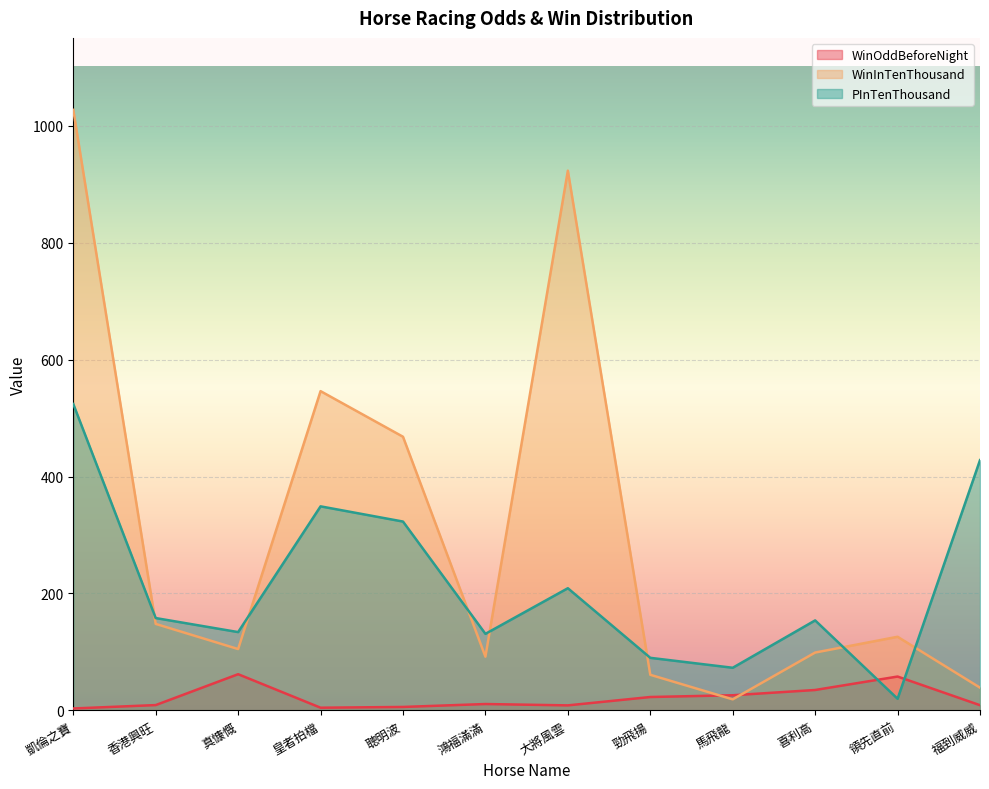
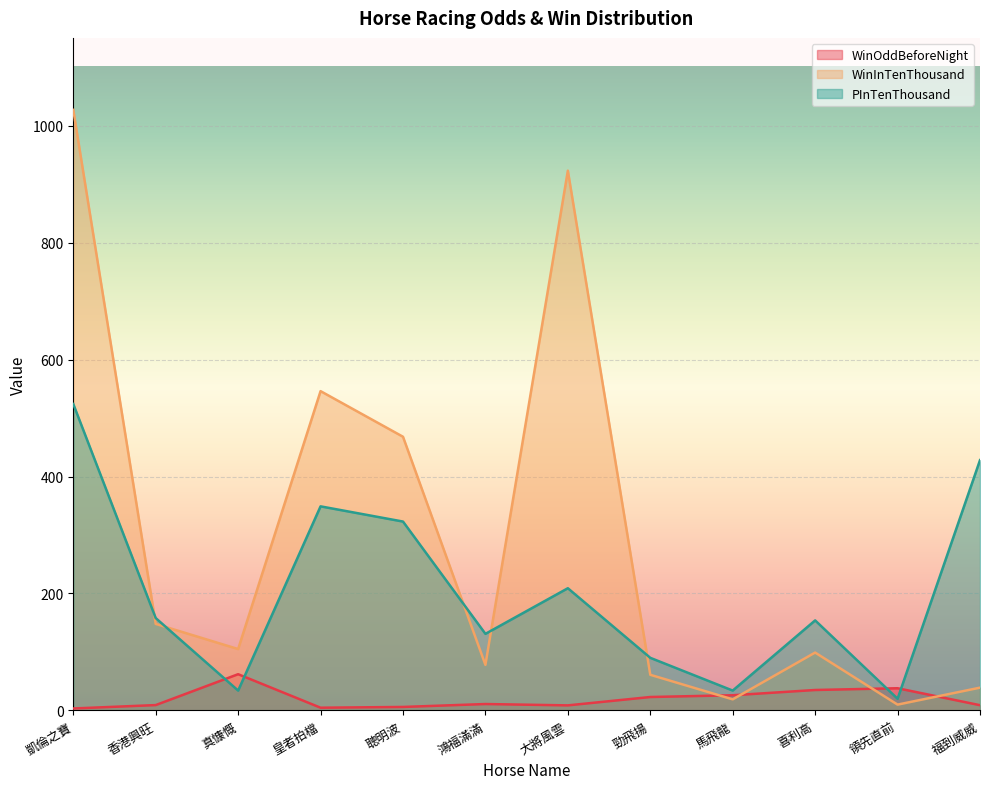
PInTenThousand, 真慷慨: 130 -> 30
WinInTenThousand, 鴻福滿滿: 90 -> 80
PInTenThousand, 馬飛龍: 70 -> 30
WinOddBeforeNight, 領先直前: 60 -> 40
WinInTenThousand, 領先直前: 130 -> 10
